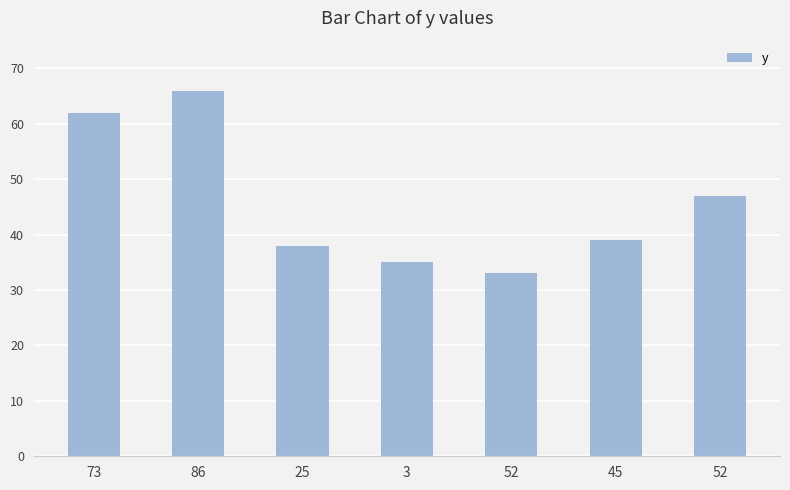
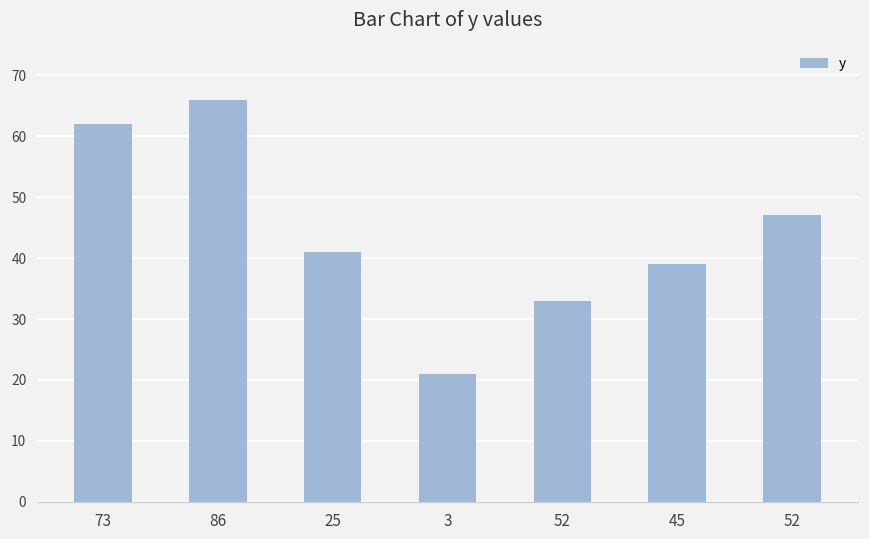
25: 38 -> 41
3: 35 -> 21
